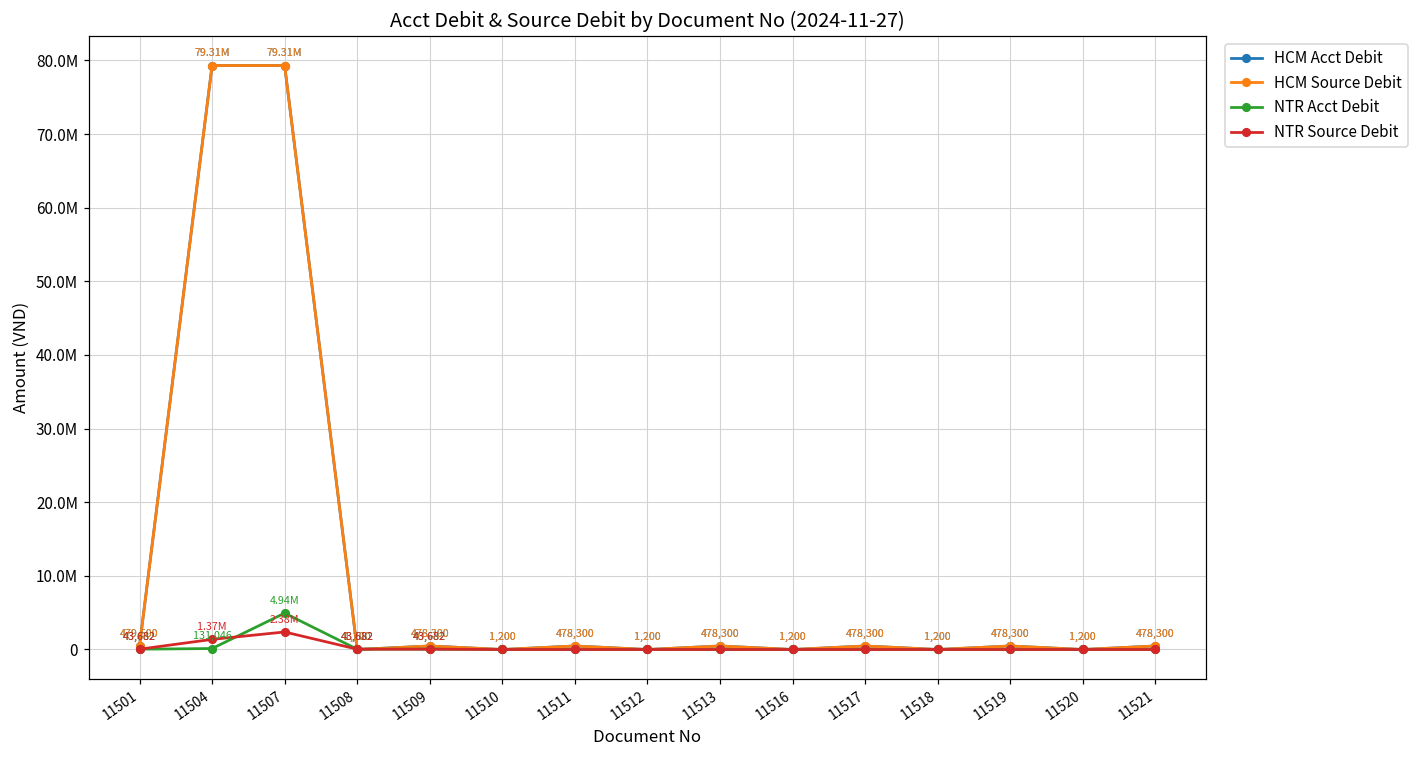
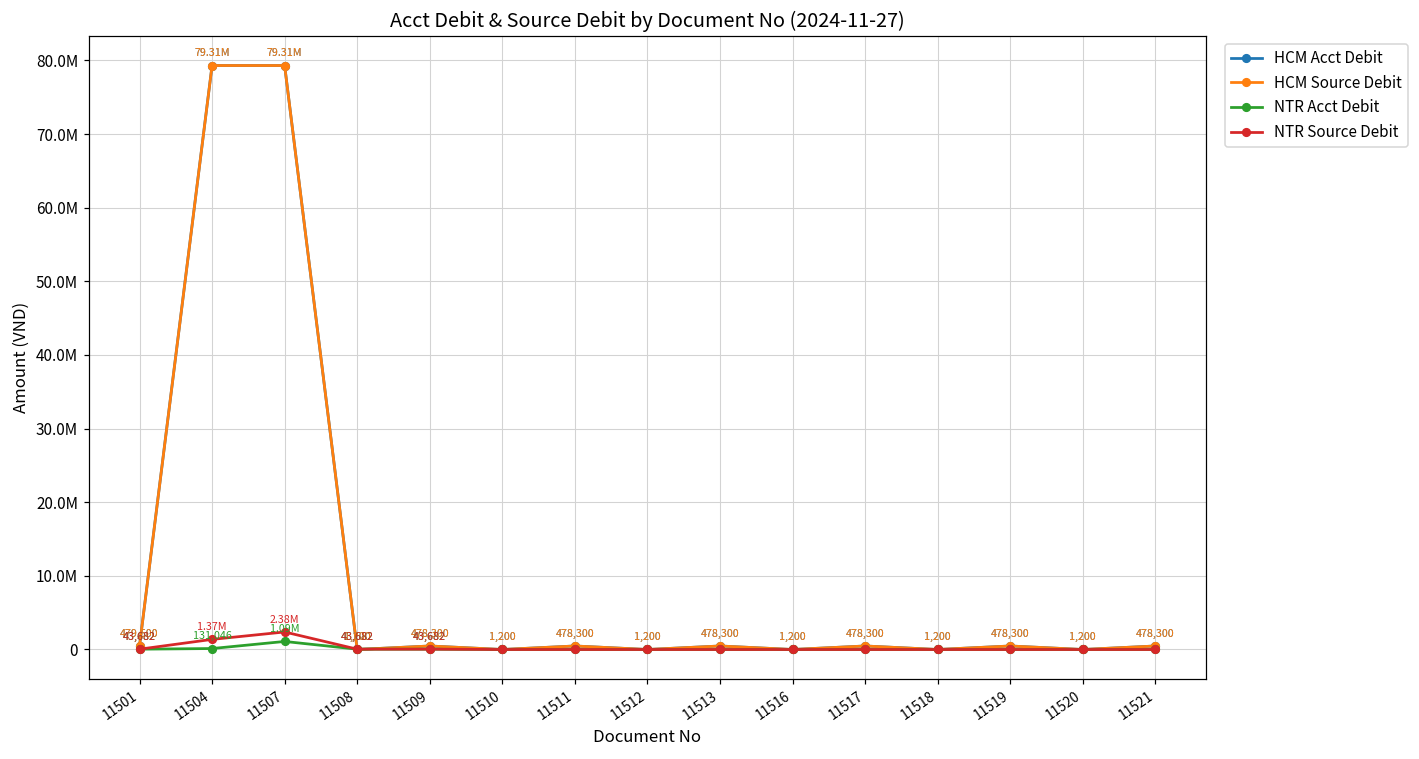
NTR Acct Debit, 11507: 4.94M -> 1.09M
